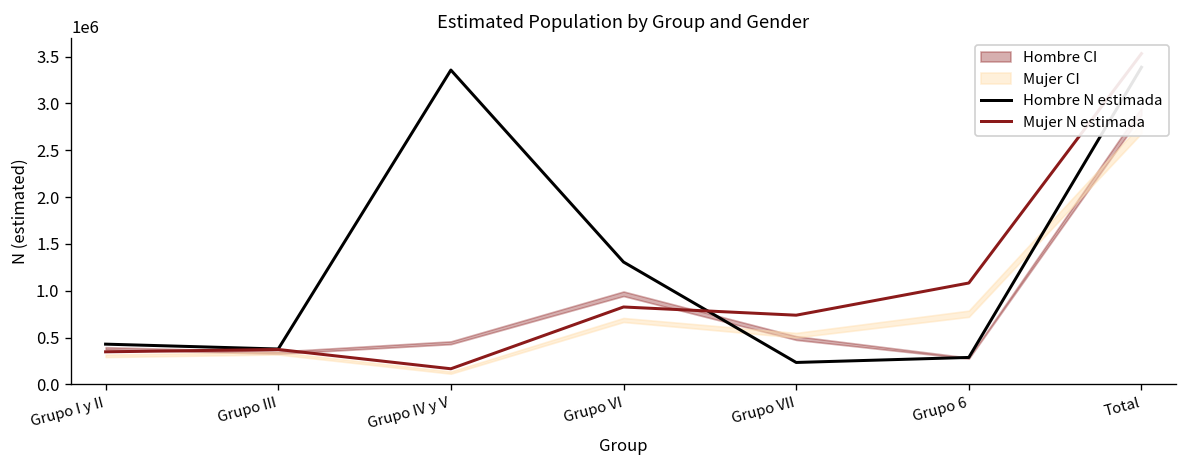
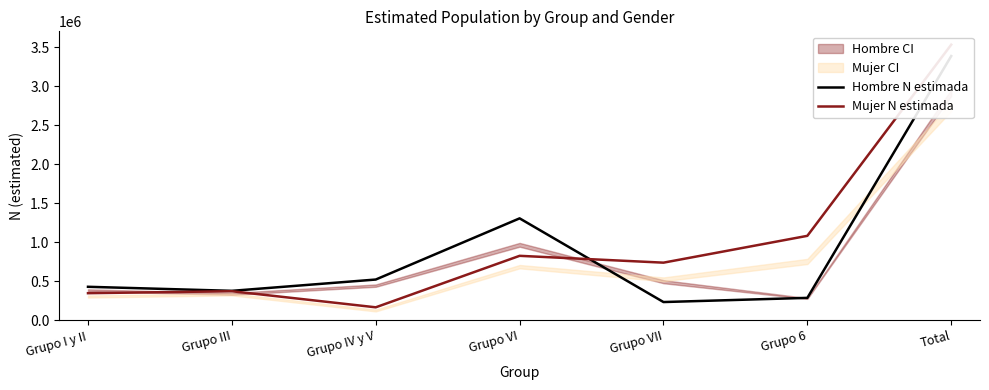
Hombre N estimada, Grupo IV y V: 3400000 -> 500000
